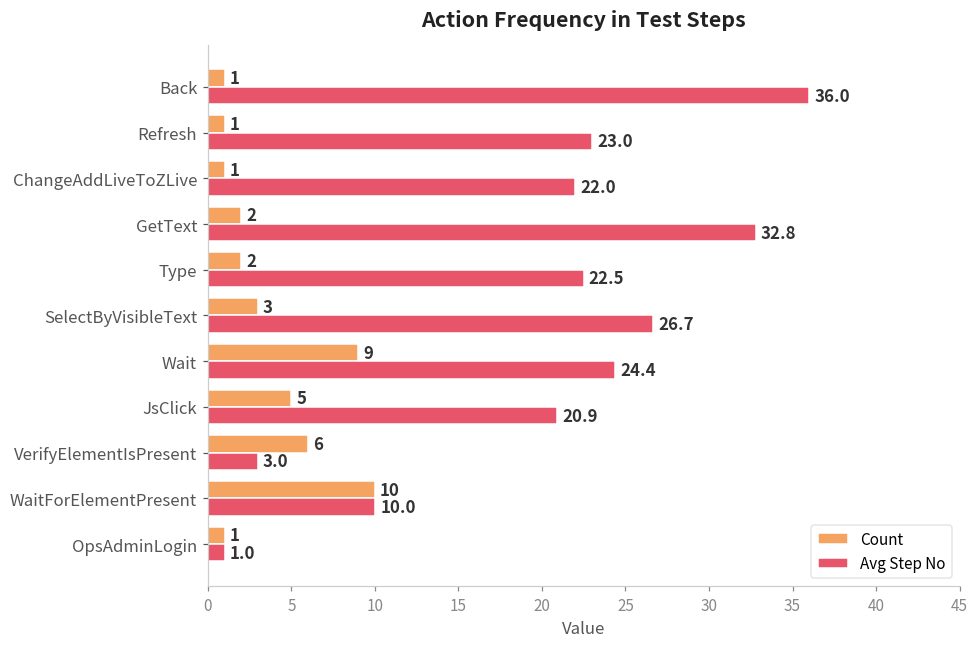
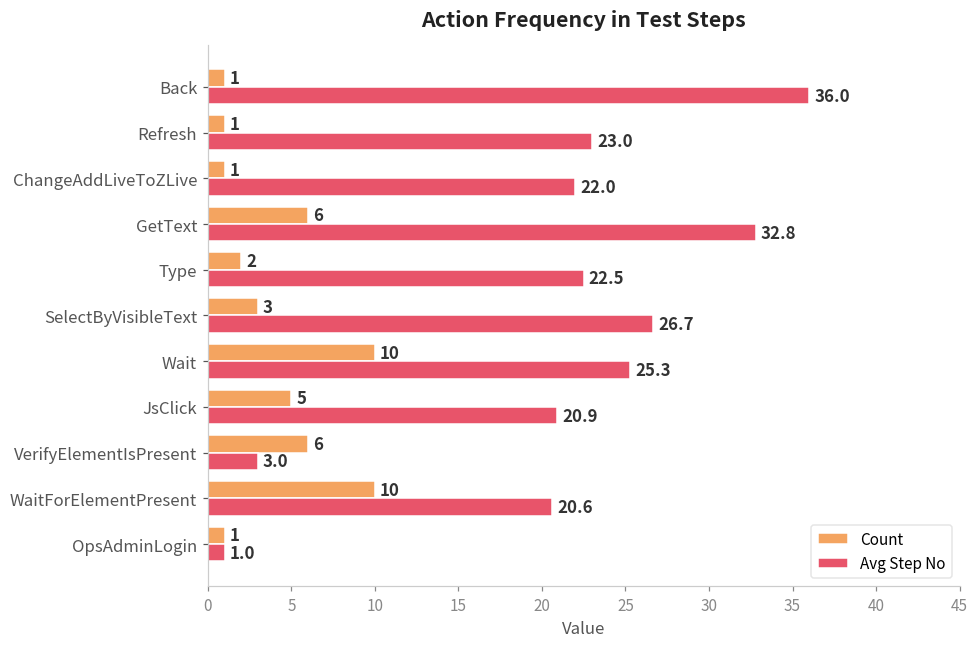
Count, GetText: 2 -> 6
Count, Wait: 9 -> 10
Avg Step No, Wait: 24.4 -> 25.3
Avg Step No, WaitForElementPresent: 10.0 -> 20.6
